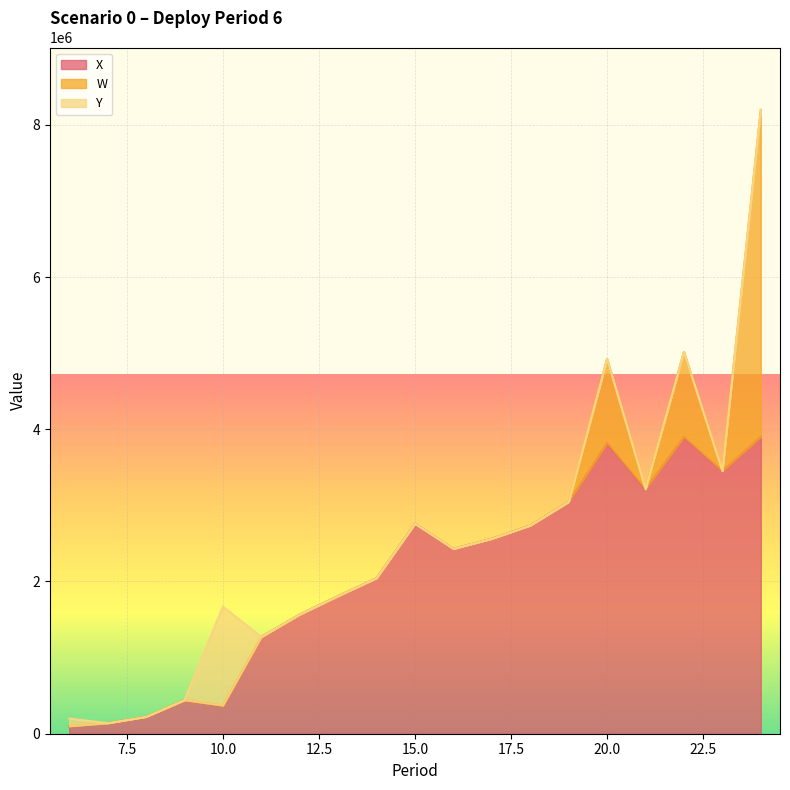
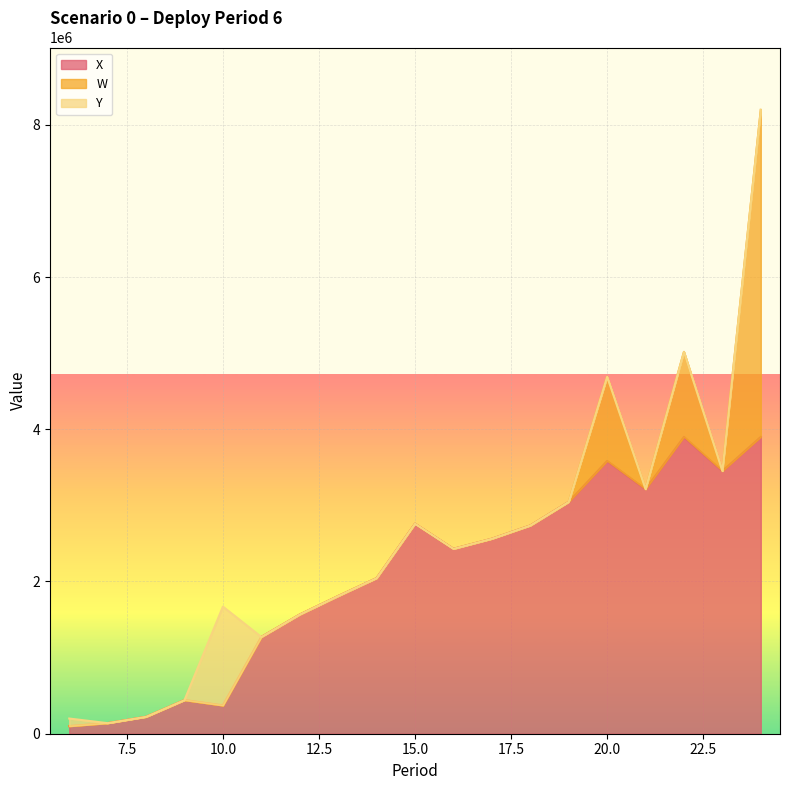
X, 20.0: 3800000 -> 3600000
